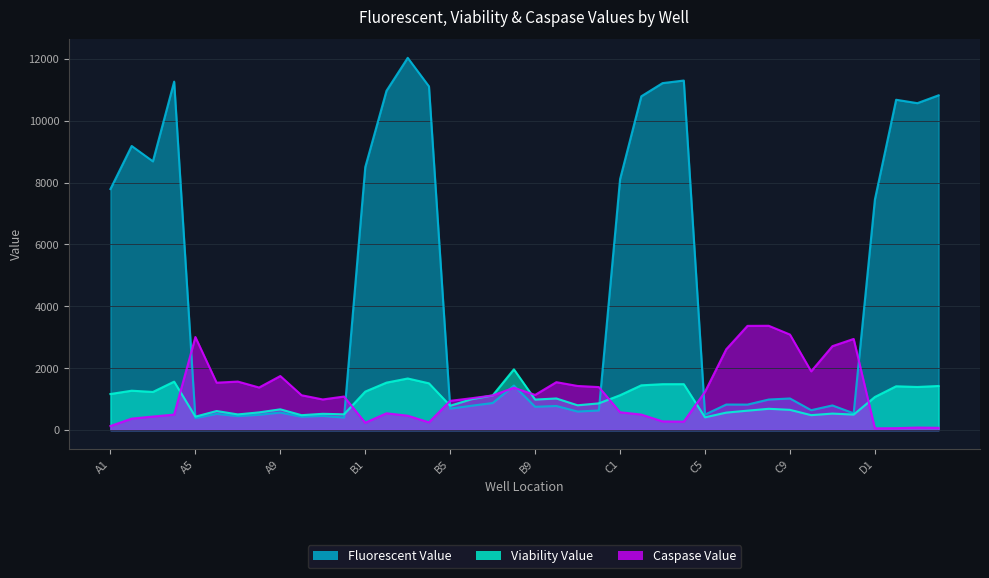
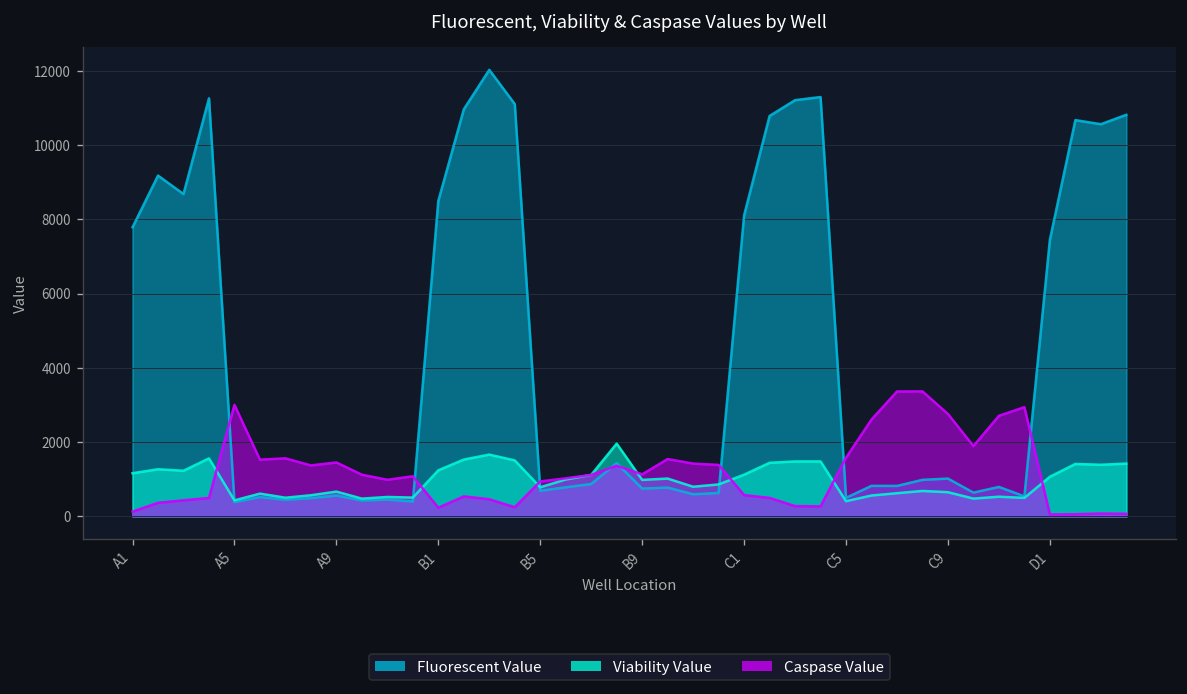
Caspase Value, A9: 1700 -> 1500
Caspase Value, C5: 1200 -> 1600
Caspase Value, C9: 3100 -> 2800
